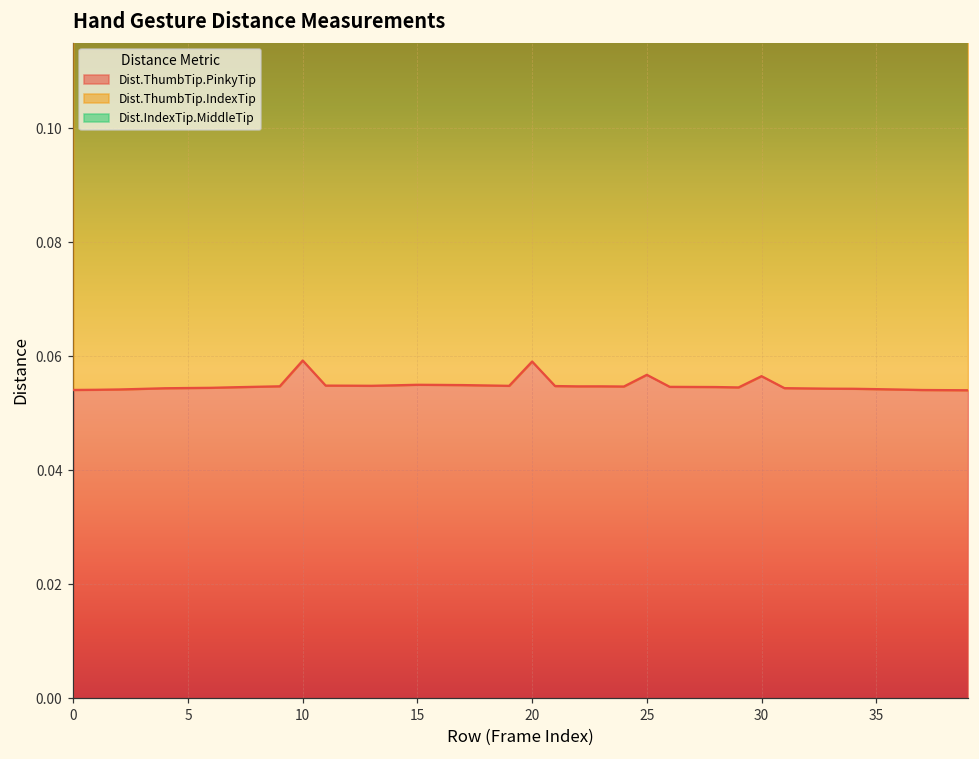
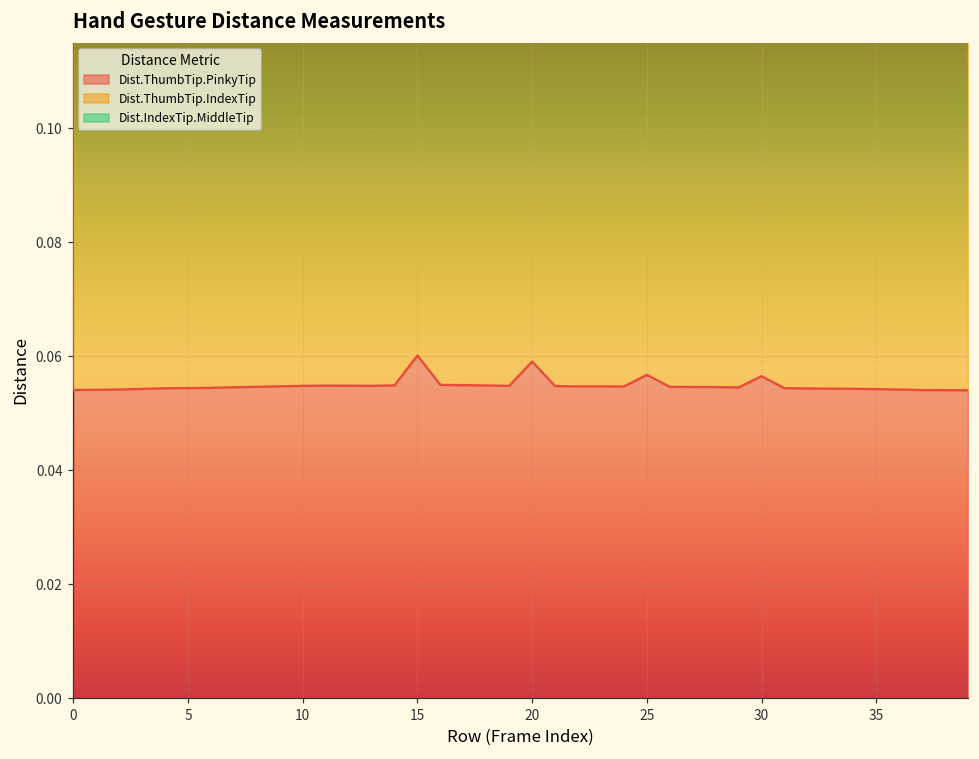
Dist.ThumbTip.PinkyTip, 10: 0.059 -> 0.055
Dist.ThumbTip.PinkyTip, 15: 0.055 -> 0.060
